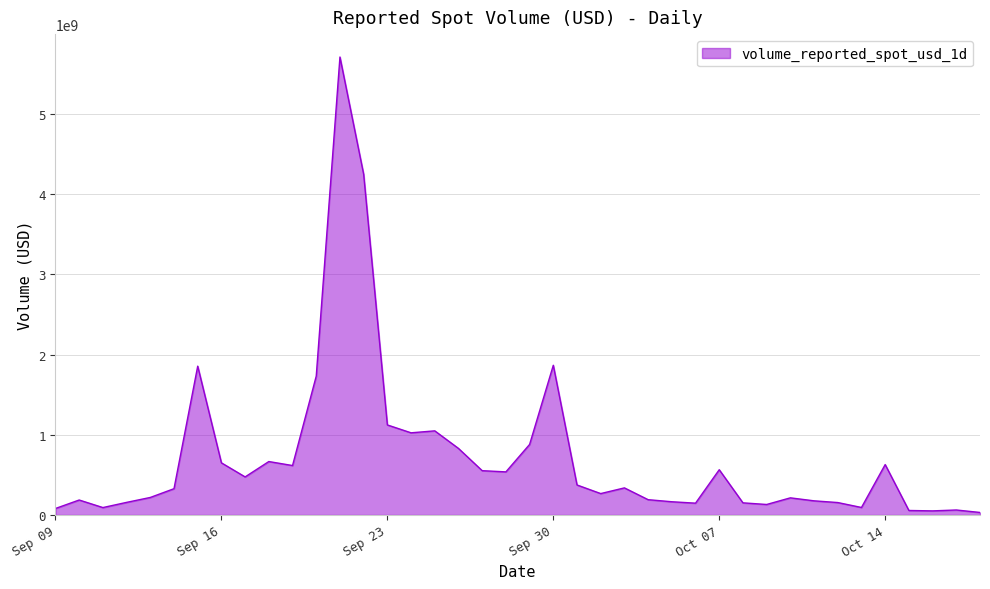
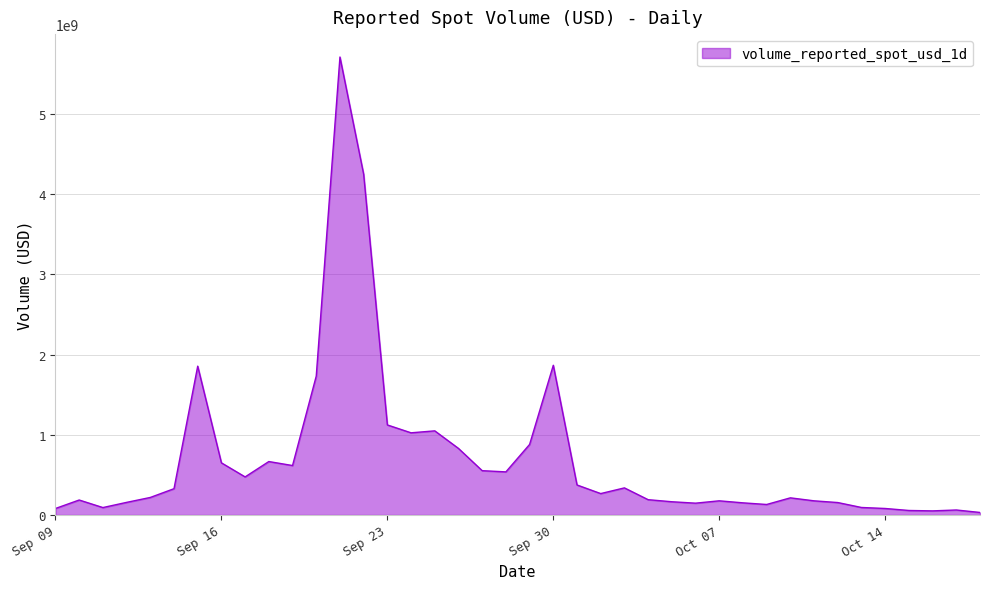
Oct 07: 600000000 -> 200000000
Oct 14: 600000000 -> 100000000
